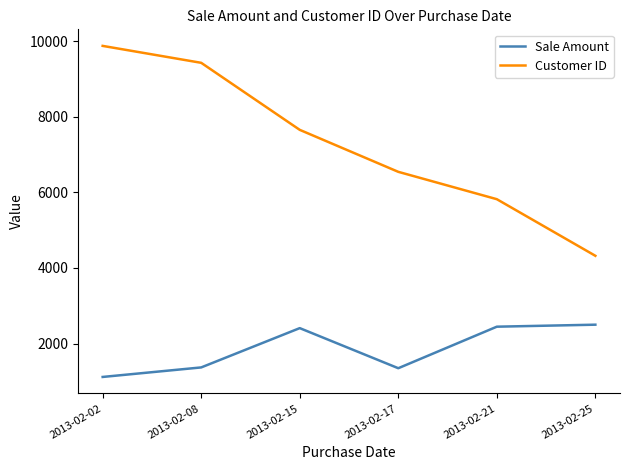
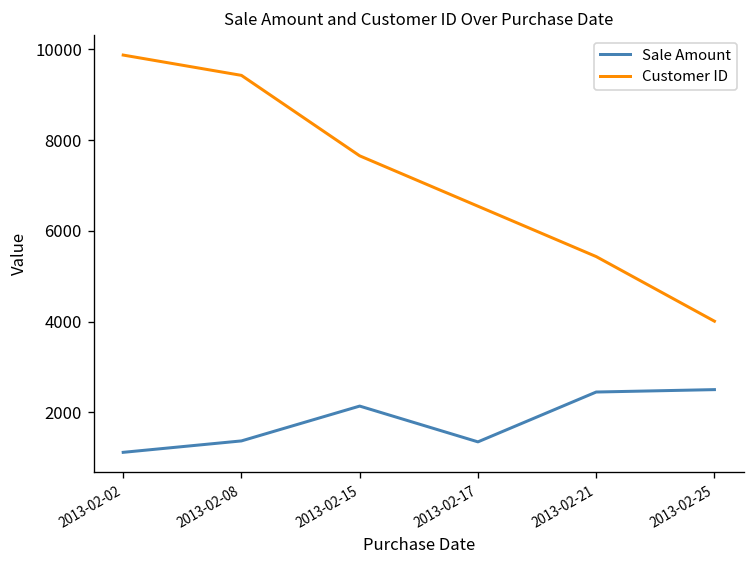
Sale Amount, 2013-02-15: 2400 -> 2100
Customer ID, 2013-02-21: 5800 -> 5400
Customer ID, 2013-02-25: 4300 -> 4000
